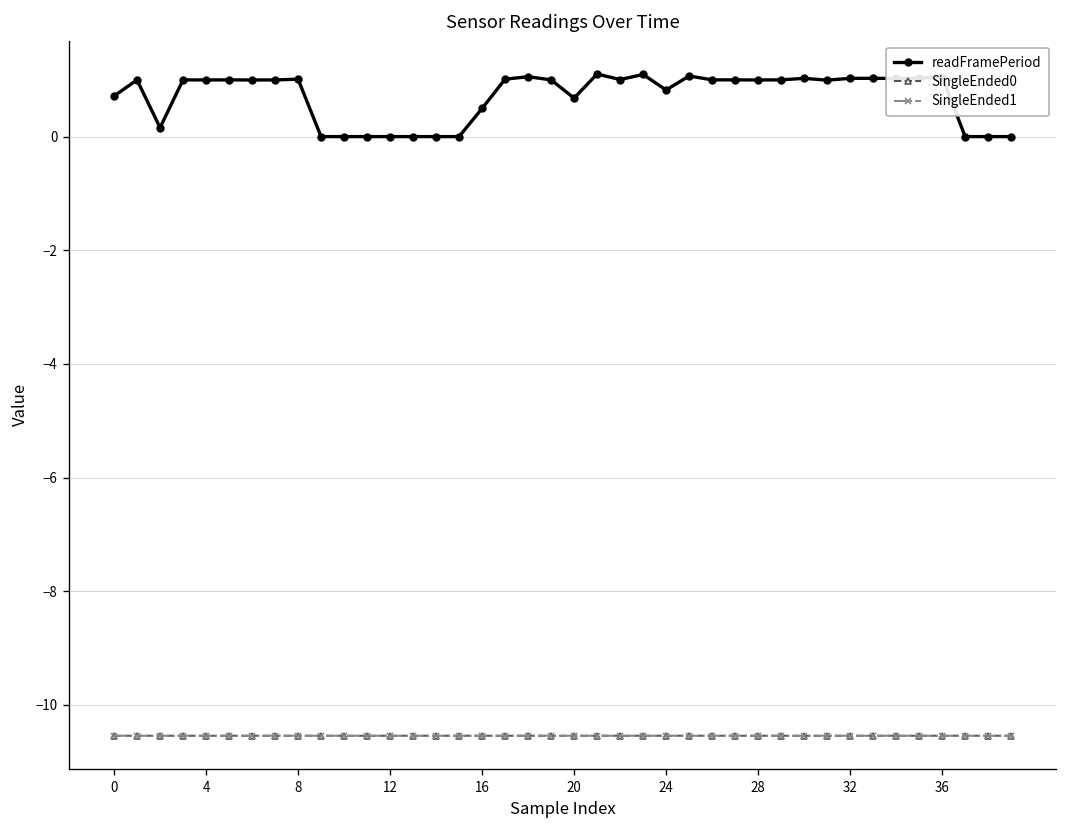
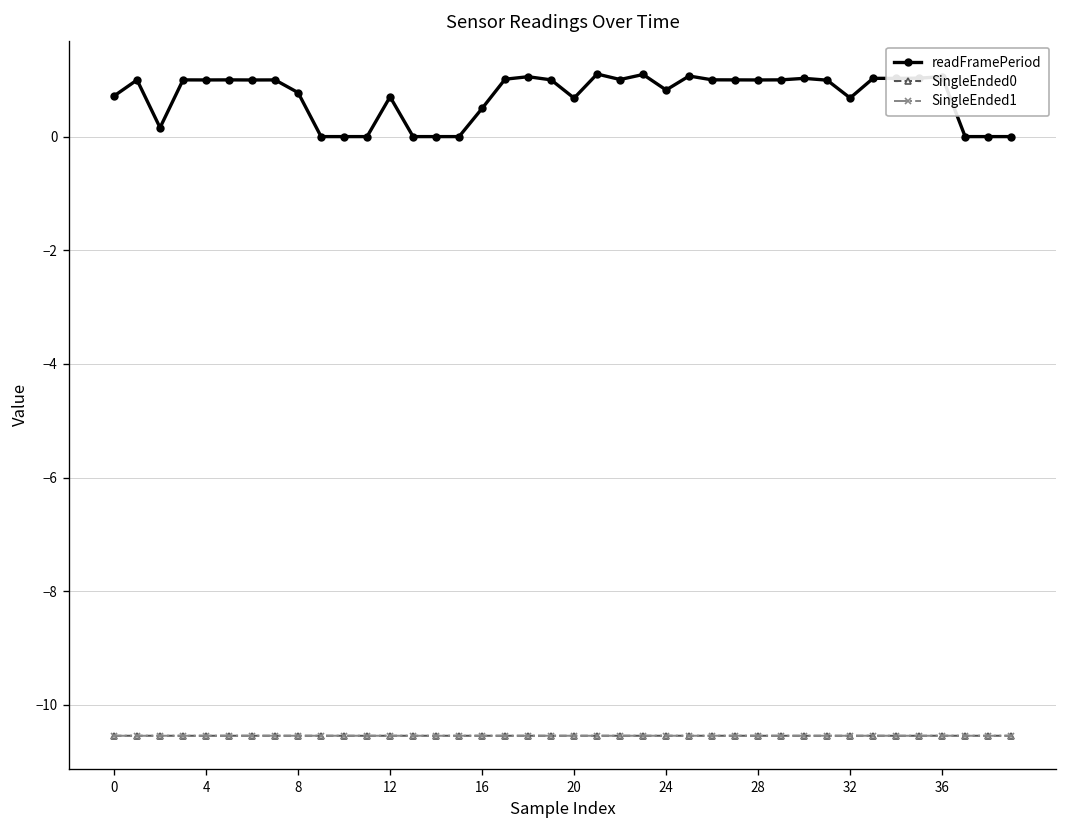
readFramePeriod, 8: 1.0 -> 0.8
readFramePeriod, 12: 0.0 -> 0.7
readFramePeriod, 32: 1.0 -> 0.7
